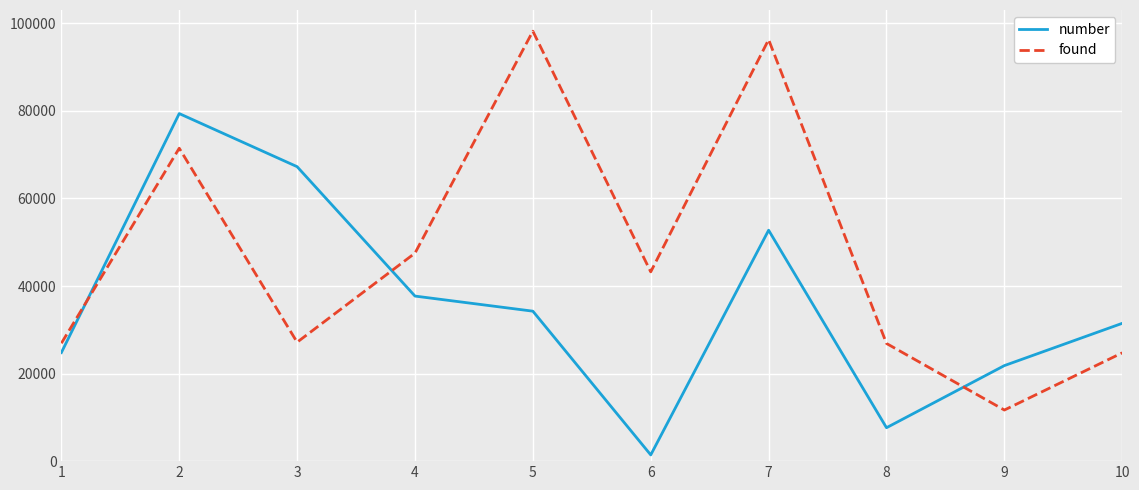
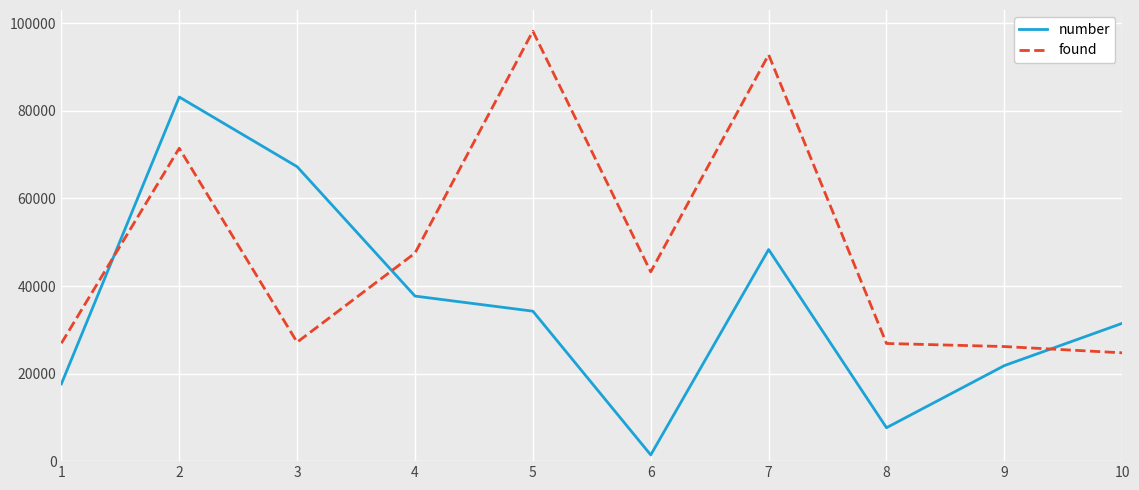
number, 1: 25000 -> 18000
number, 2: 79000 -> 83000
number, 7: 53000 -> 48000
found, 7: 96000 -> 93000
found, 9: 12000 -> 26000
